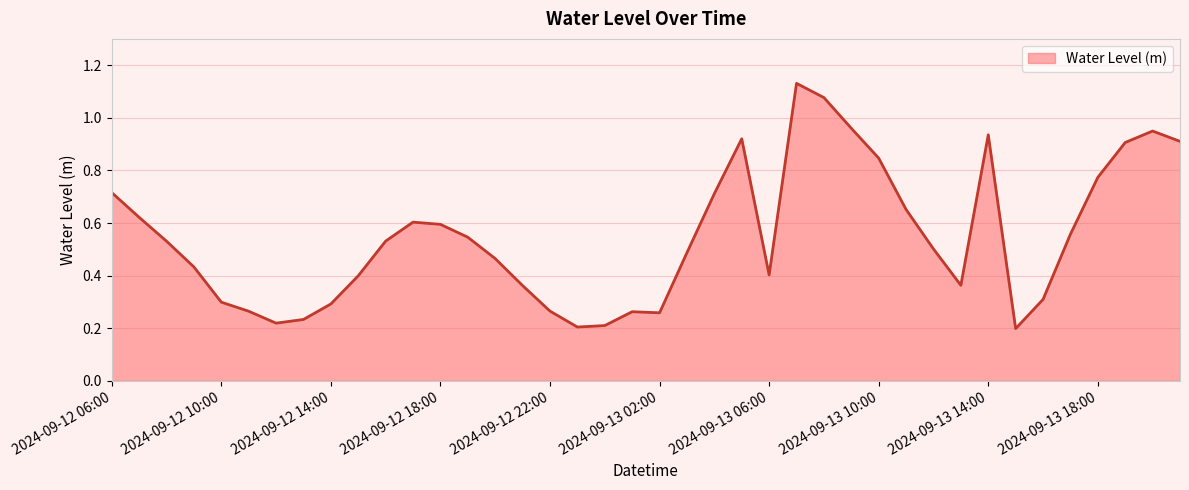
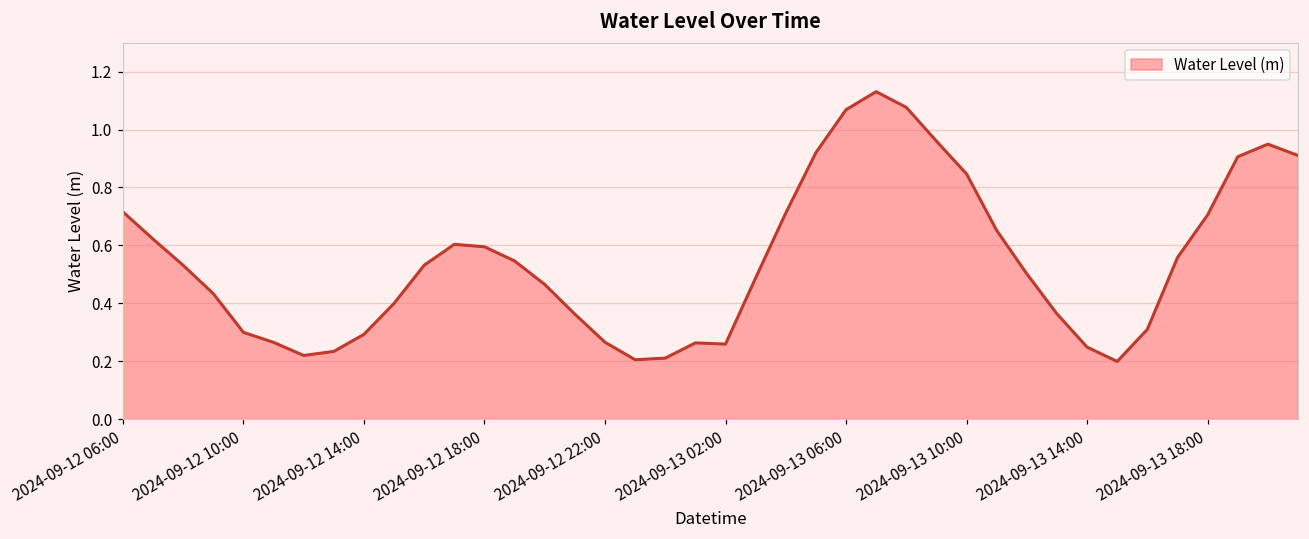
2024-09-13 06:00: 0.40 -> 1.07
2024-09-13 14:00: 0.94 -> 0.25
2024-09-13 18:00: 0.77 -> 0.71
